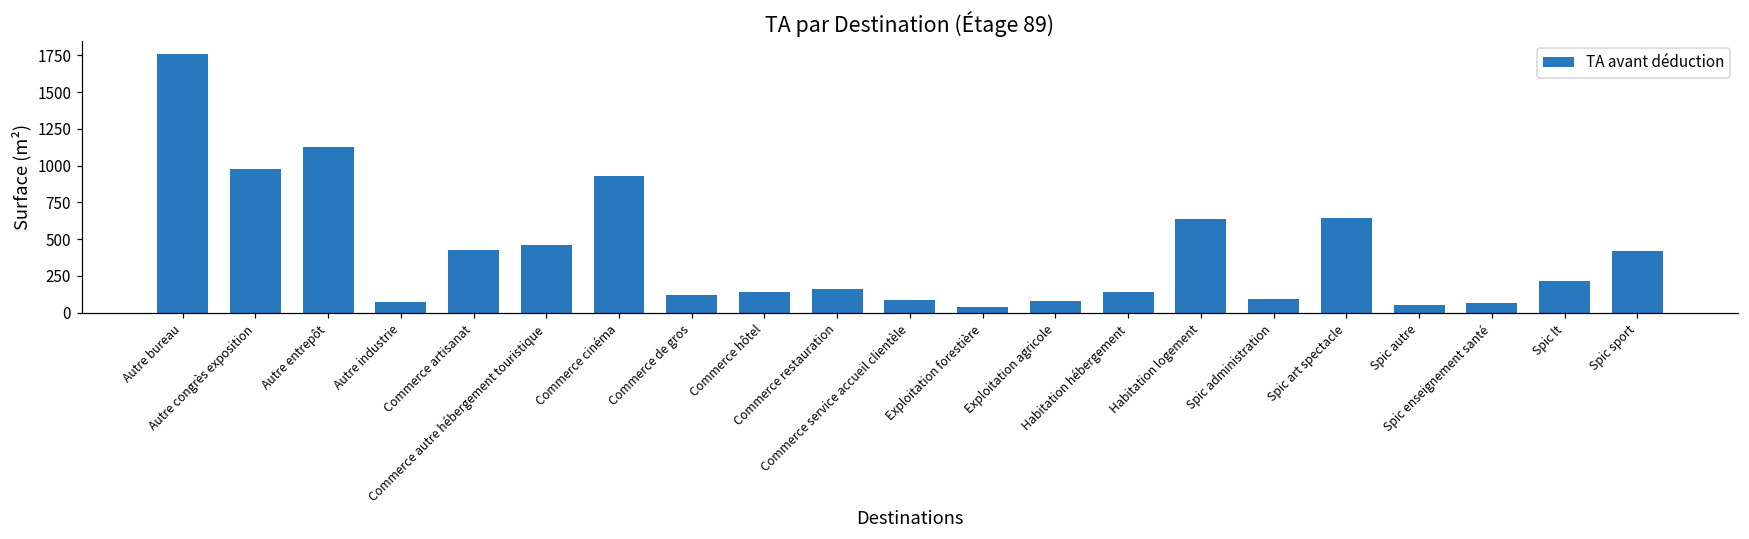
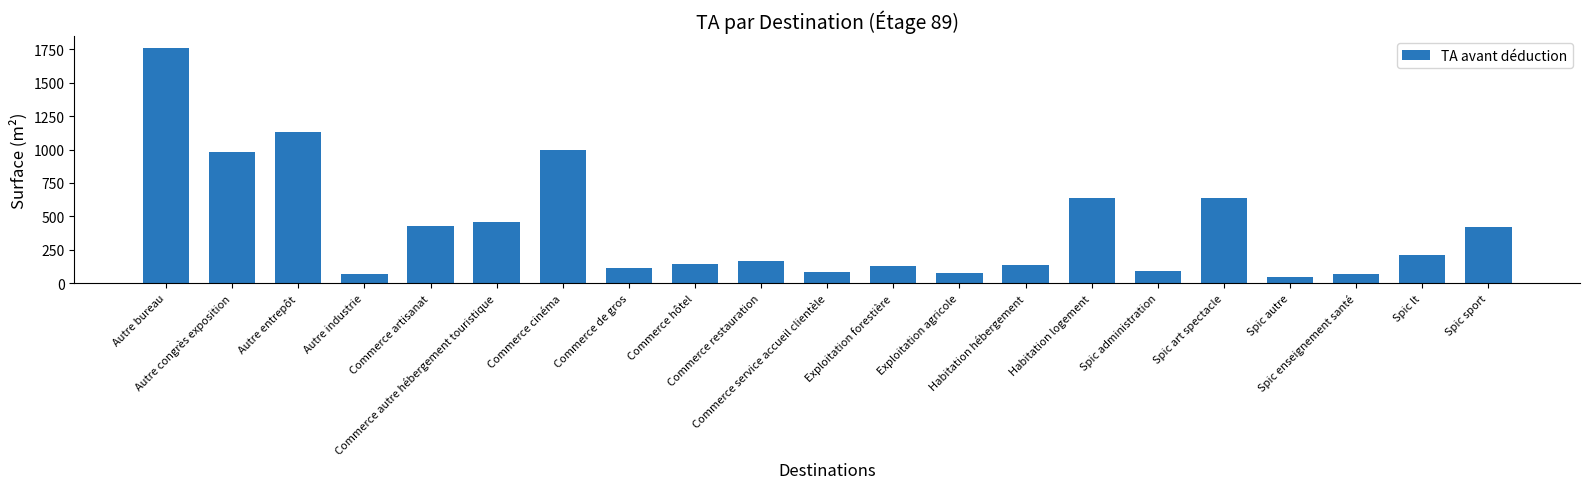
Commerce cinéma: 930 -> 990
Exploitation forestière: 40 -> 130
